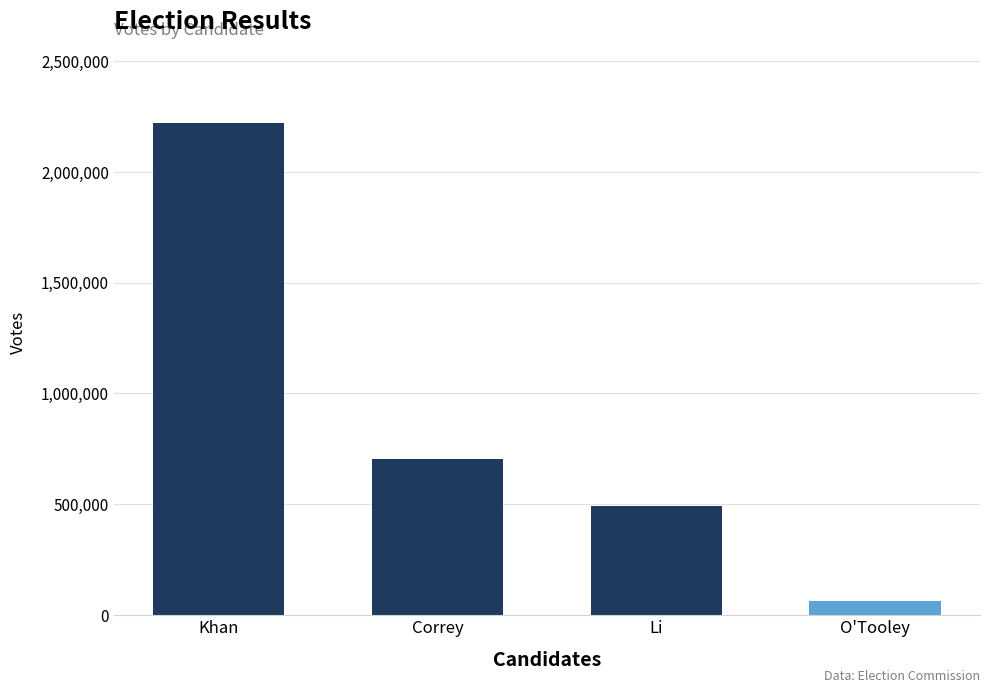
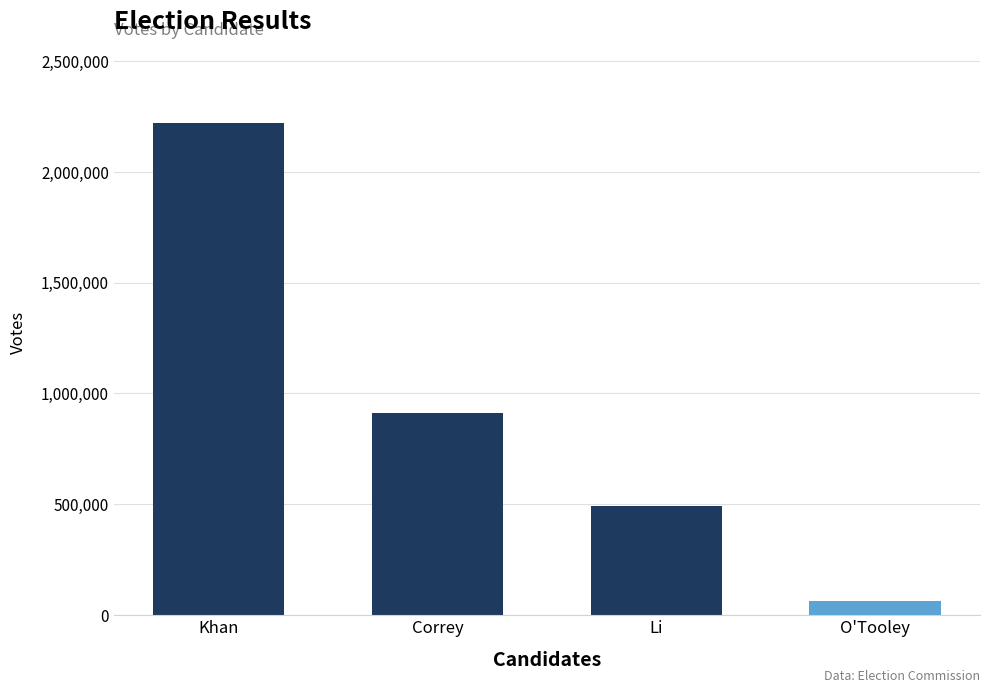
Correy: 700,000 -> 910,000
